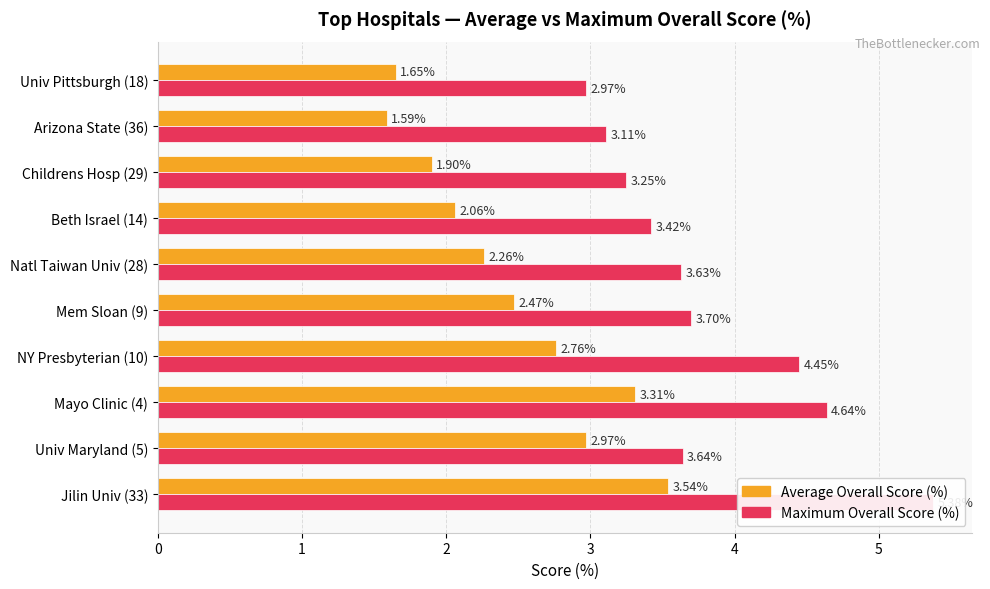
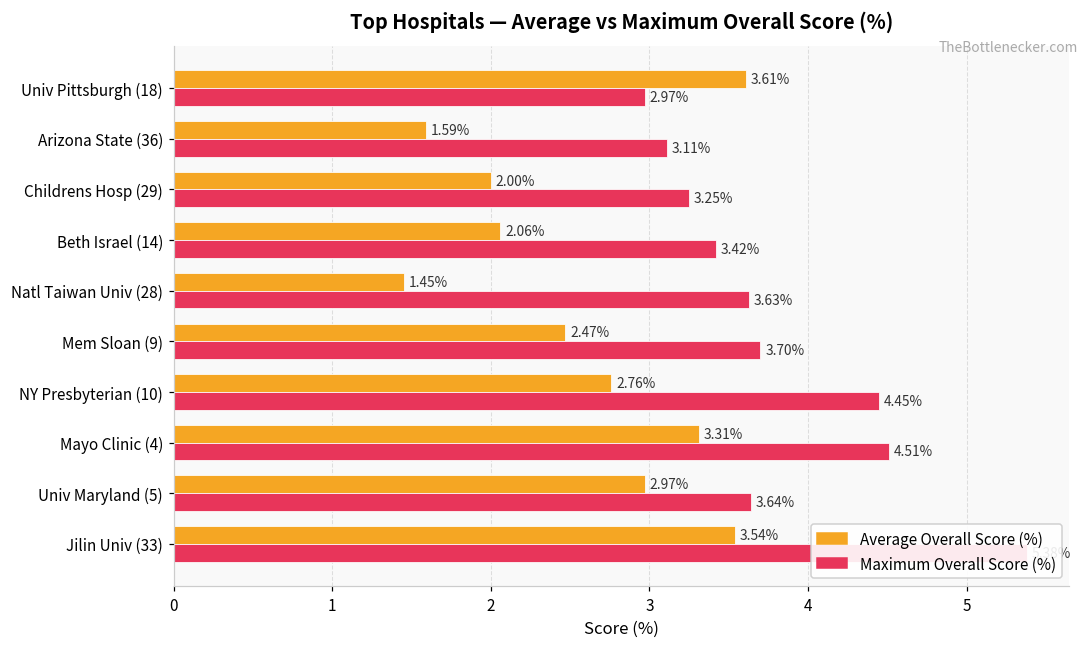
Average Overall Score (%), Univ Pittsburgh (18): 1.65% -> 3.61%
Average Overall Score (%), Childrens Hosp (29): 1.90% -> 2.00%
Average Overall Score (%), Natl Taiwan Univ (28): 2.26% -> 1.45%
Maximum Overall Score (%), Mayo Clinic (4): 4.64% -> 4.51%
